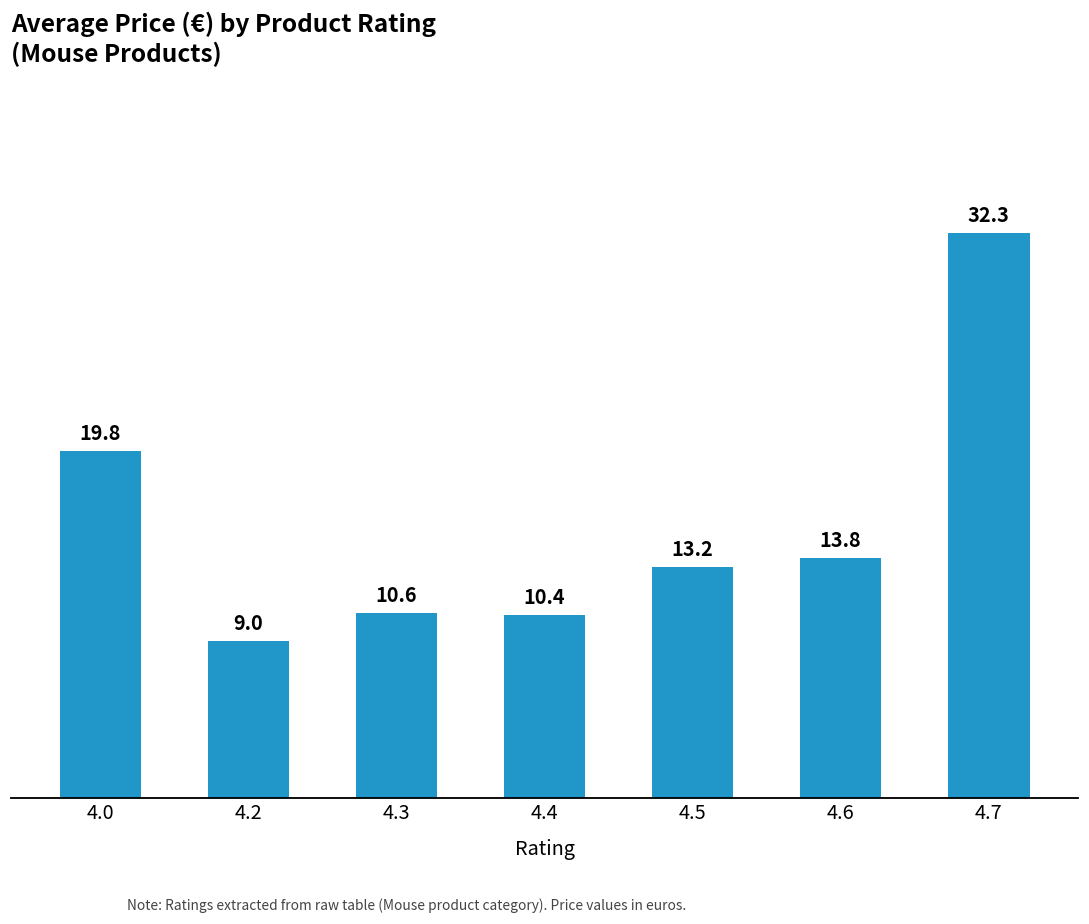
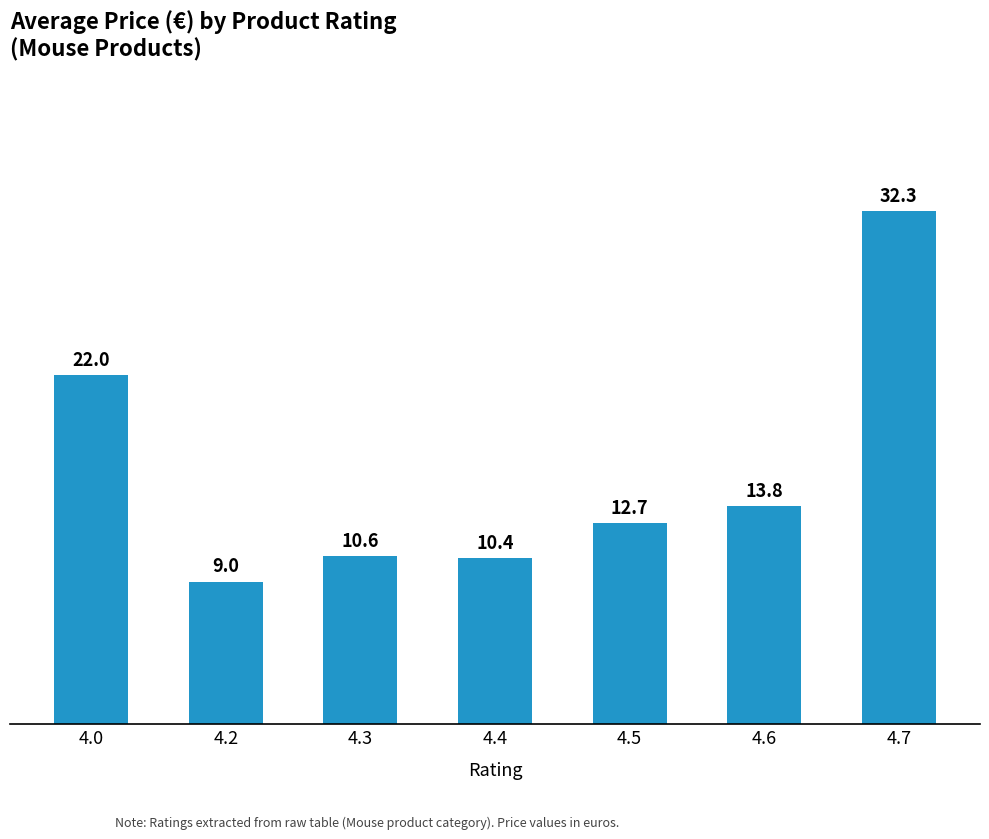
4.0: 19.8 -> 22.0
4.5: 13.2 -> 12.7
